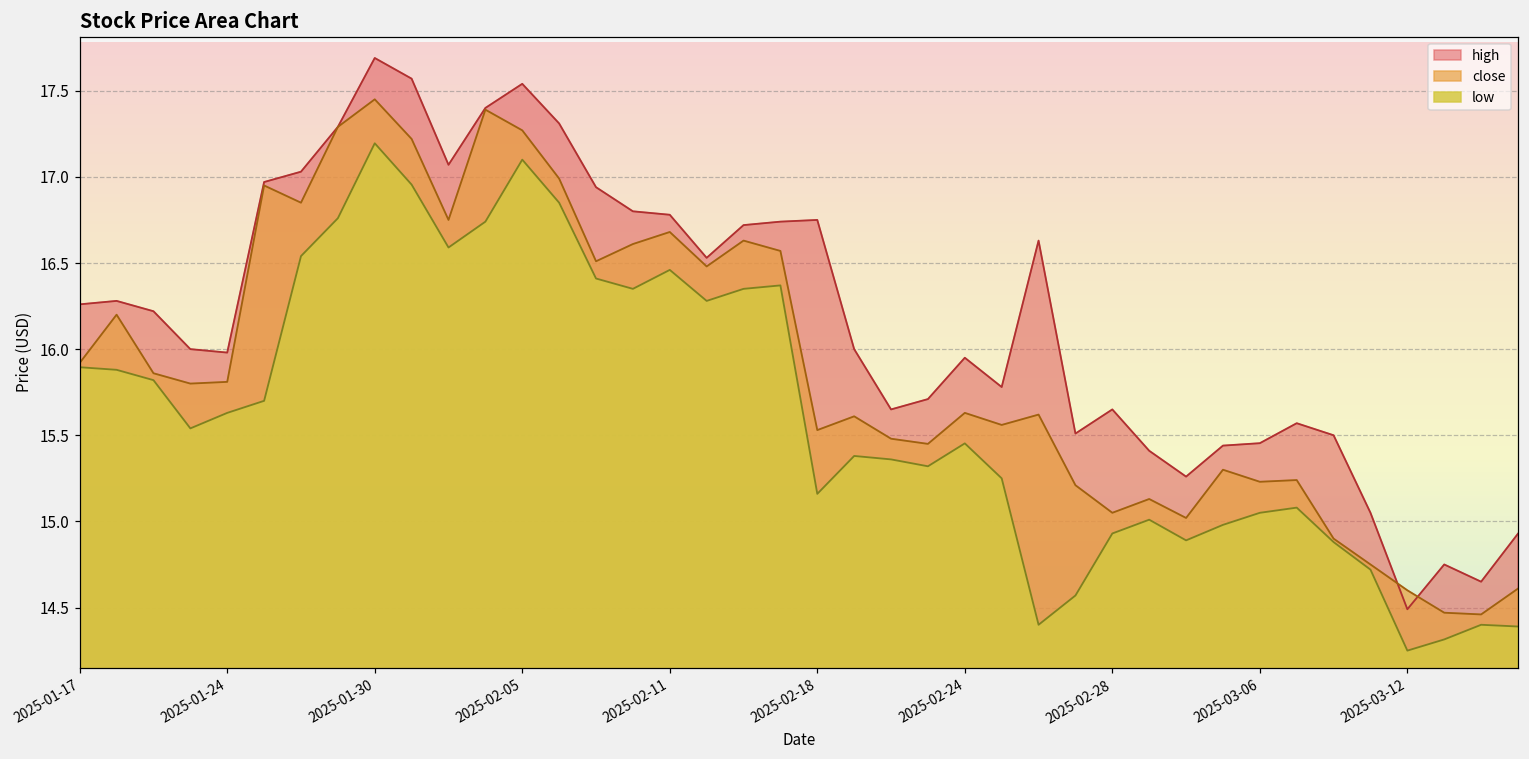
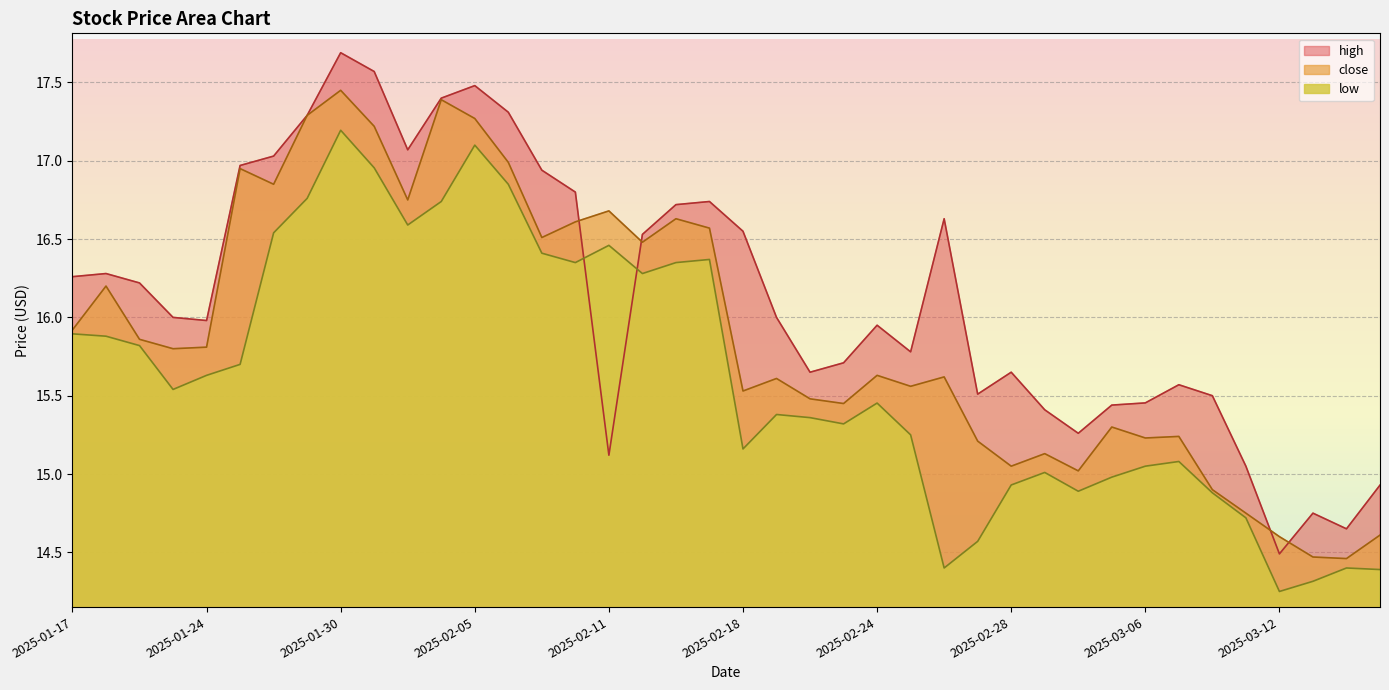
high, 2025-02-05: 17.54 -> 17.48
high, 2025-02-11: 16.78 -> 15.12
high, 2025-02-18: 16.75 -> 16.55
